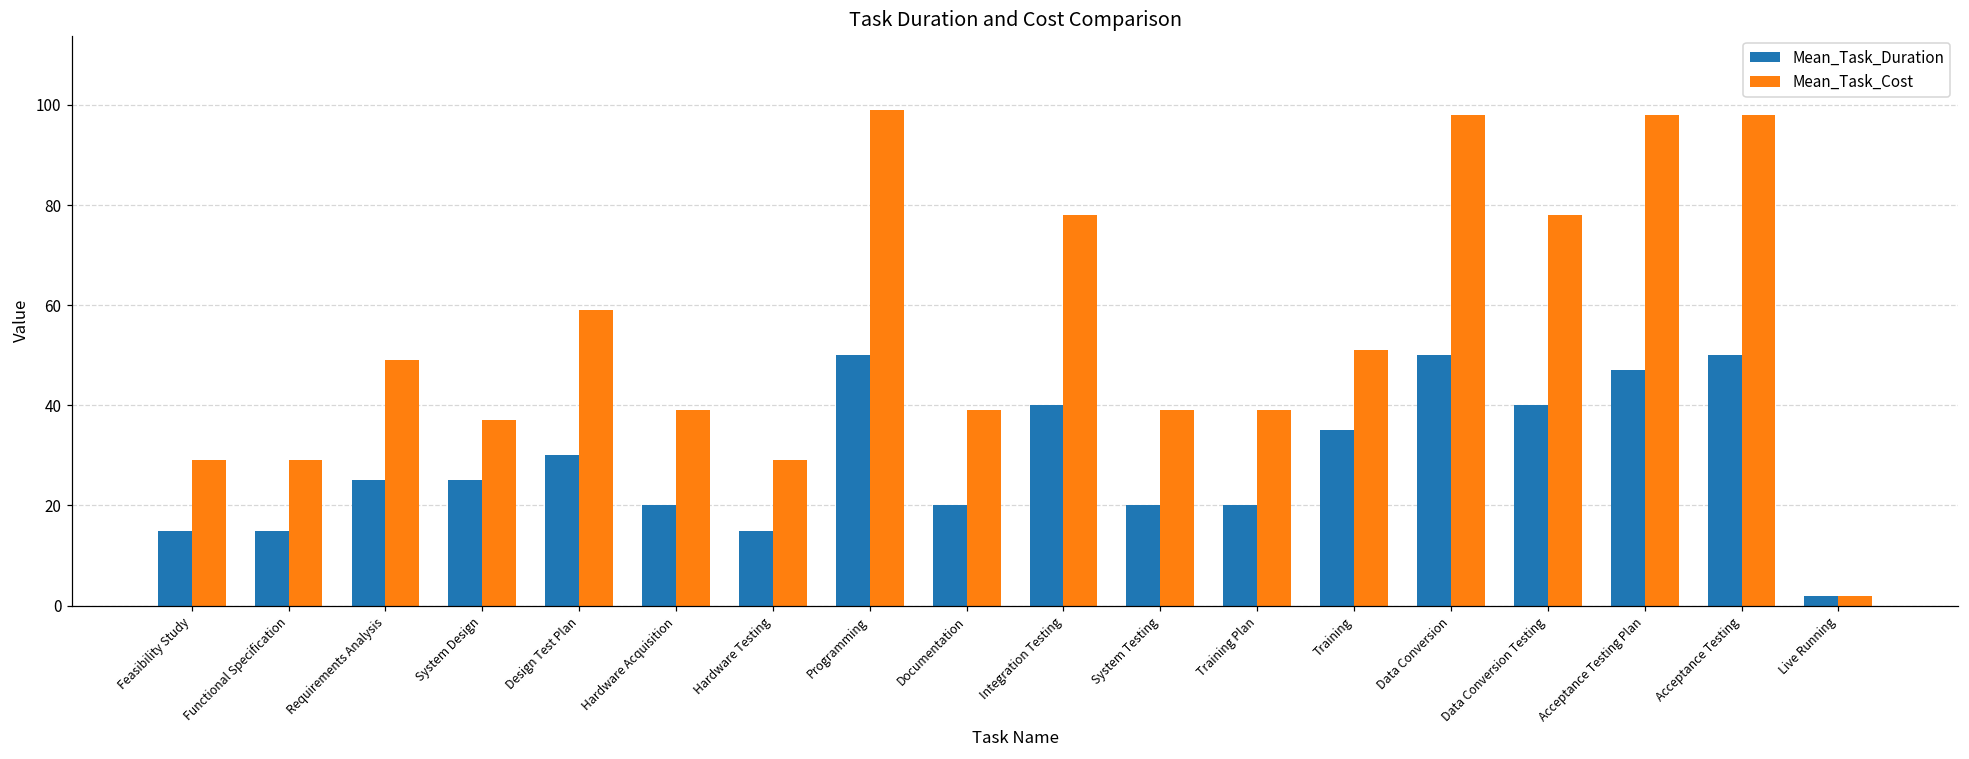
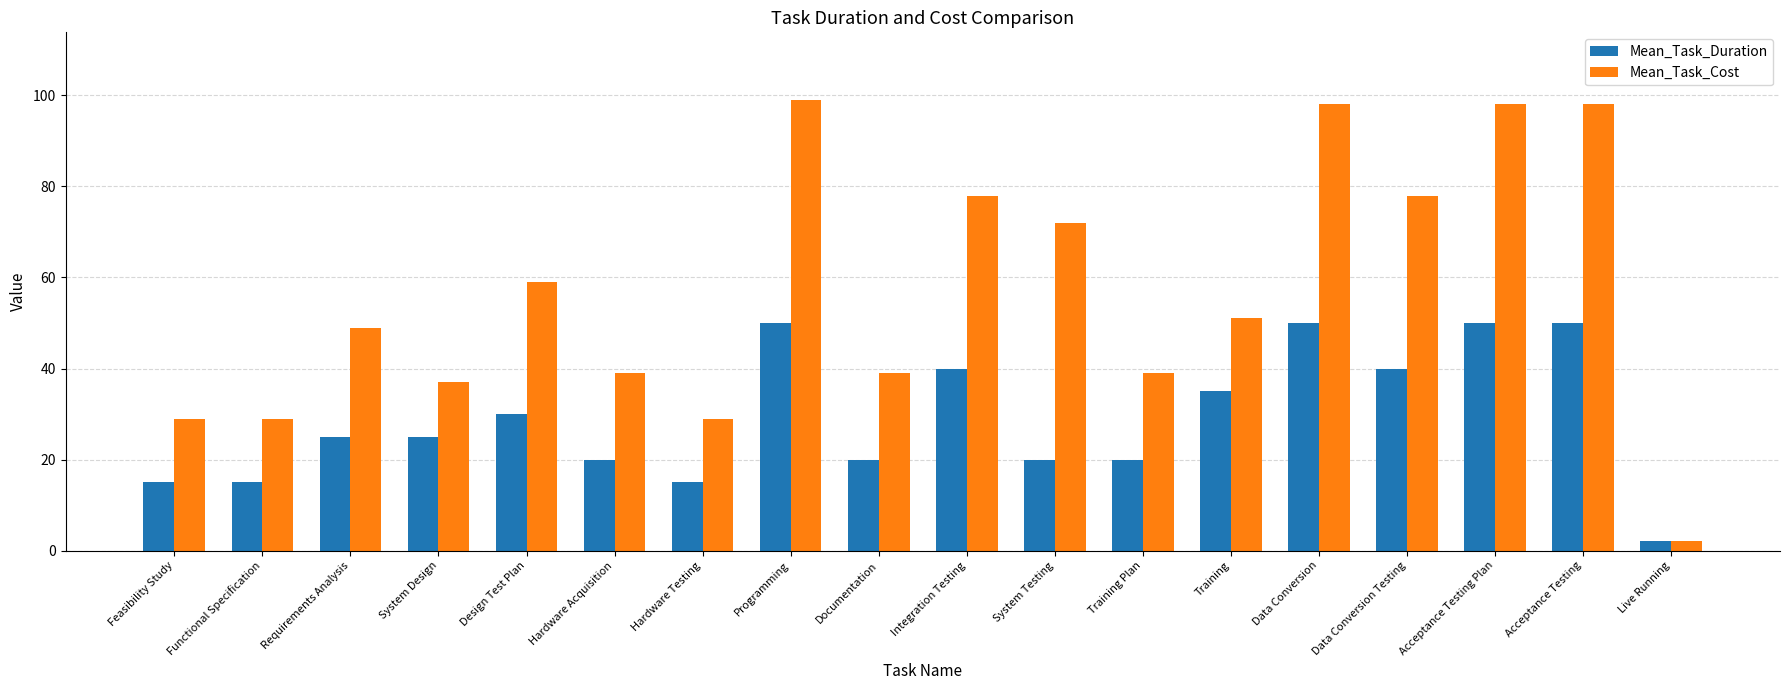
Mean_Task_Cost, System Testing: 39 -> 72
Mean_Task_Duration, Acceptance Testing Plan: 47 -> 50
